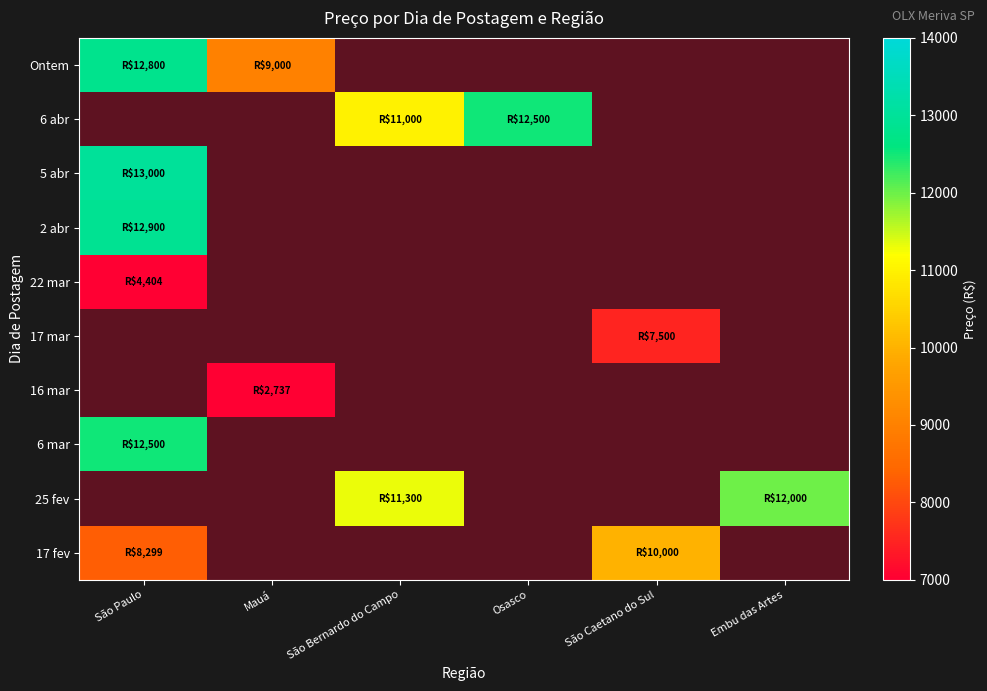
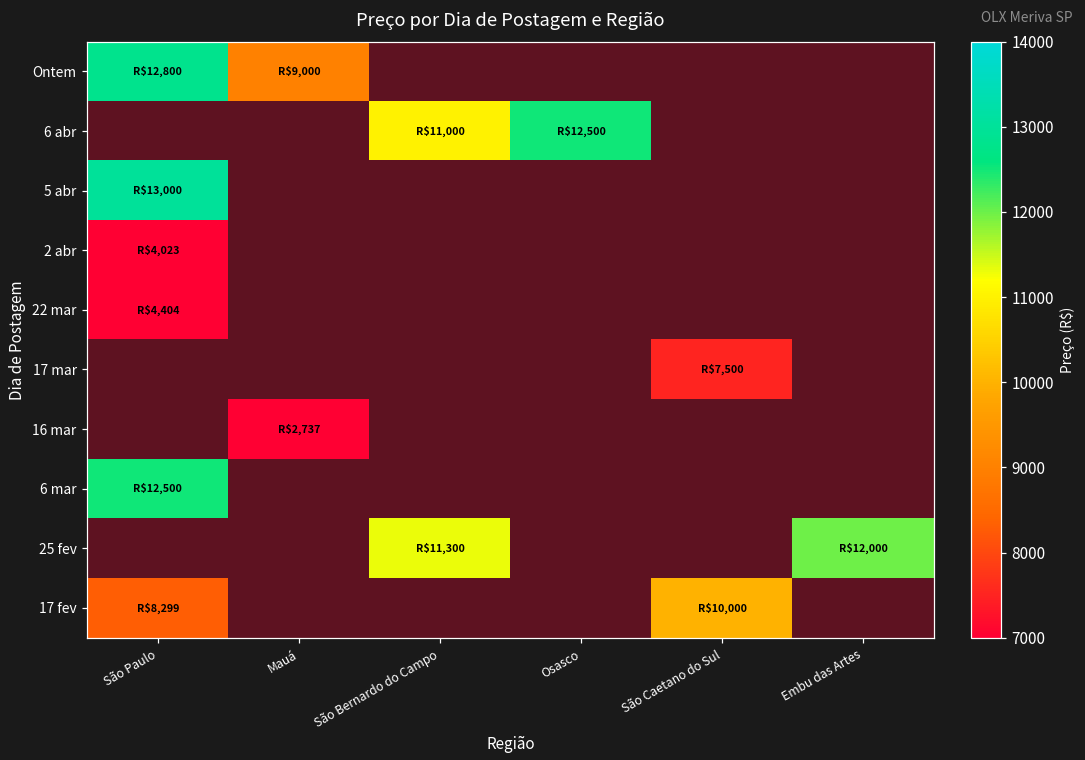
2 abr, São Paulo: $12,900 -> $4,023
